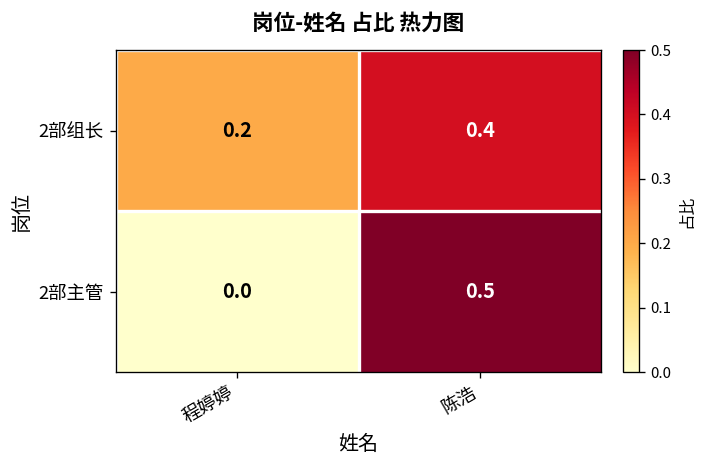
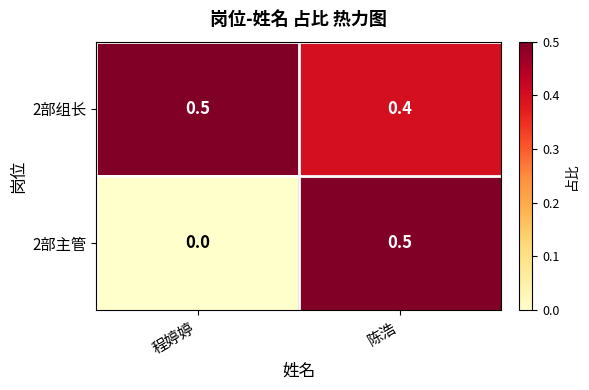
2部组长, 程婷婷: 0.2 -> 0.5
